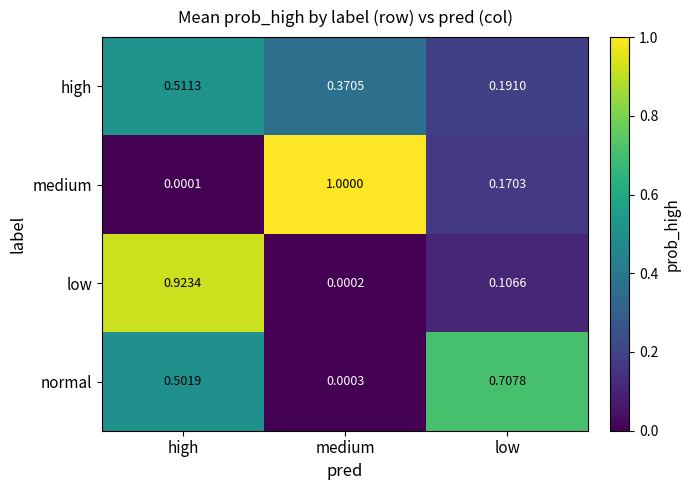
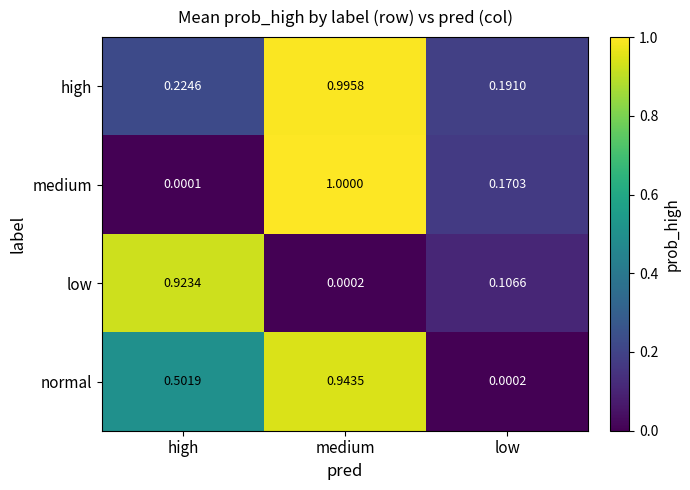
high, high: 0.5113 -> 0.2246
high, medium: 0.3705 -> 0.9958
normal, medium: 0.0003 -> 0.9435
normal, low: 0.7078 -> 0.0002
